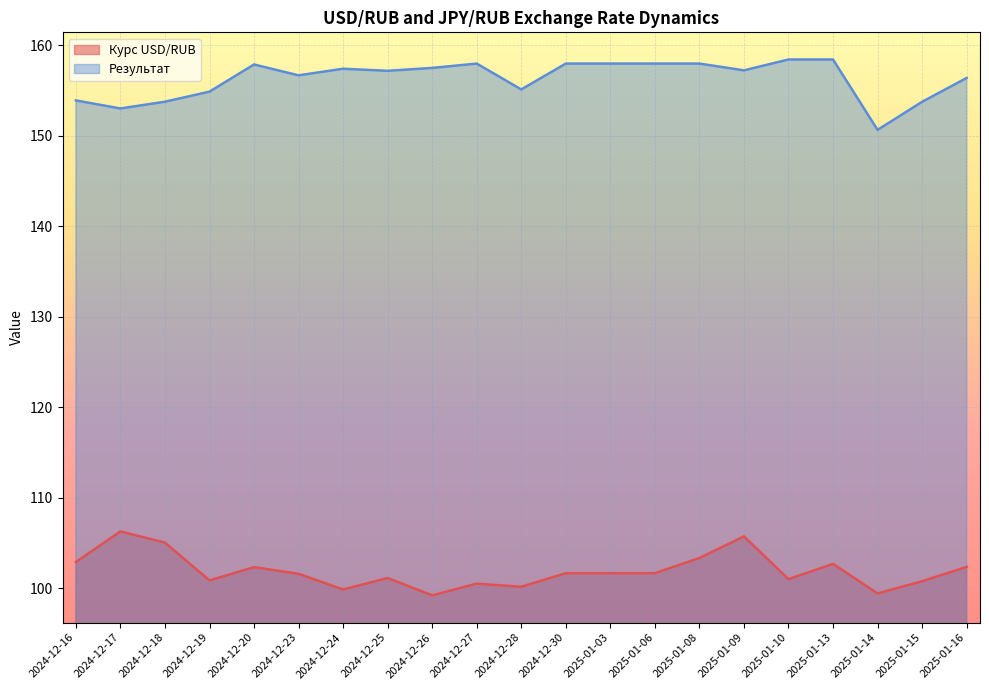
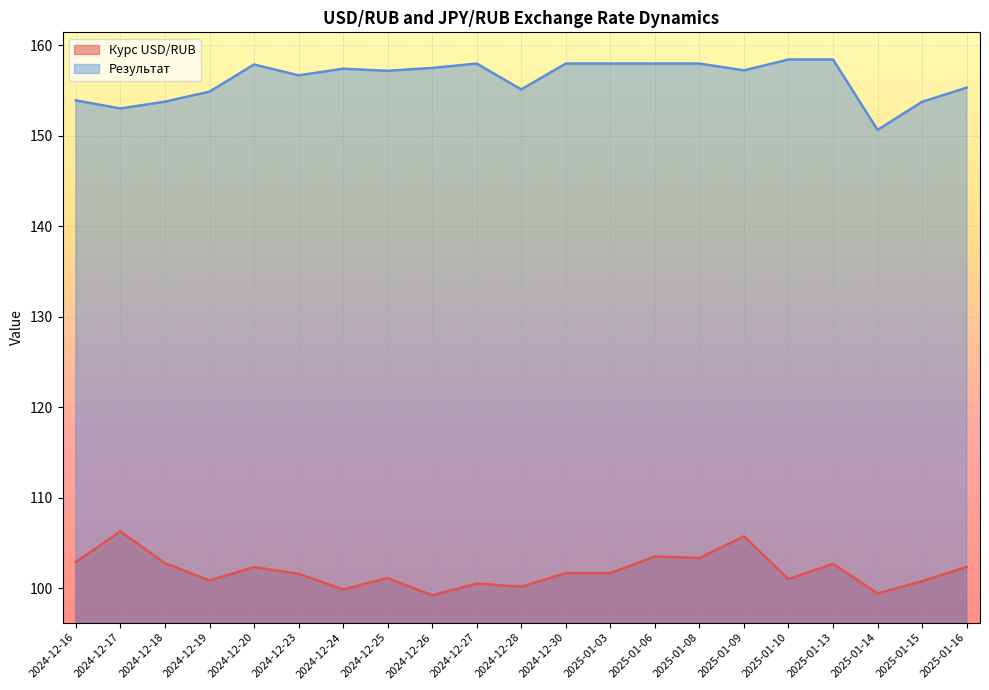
Курс USD/RUB, 2024-12-18: 105 -> 103
Курс USD/RUB, 2025-01-06: 102 -> 104
Результат, 2025-01-16: 156 -> 155
